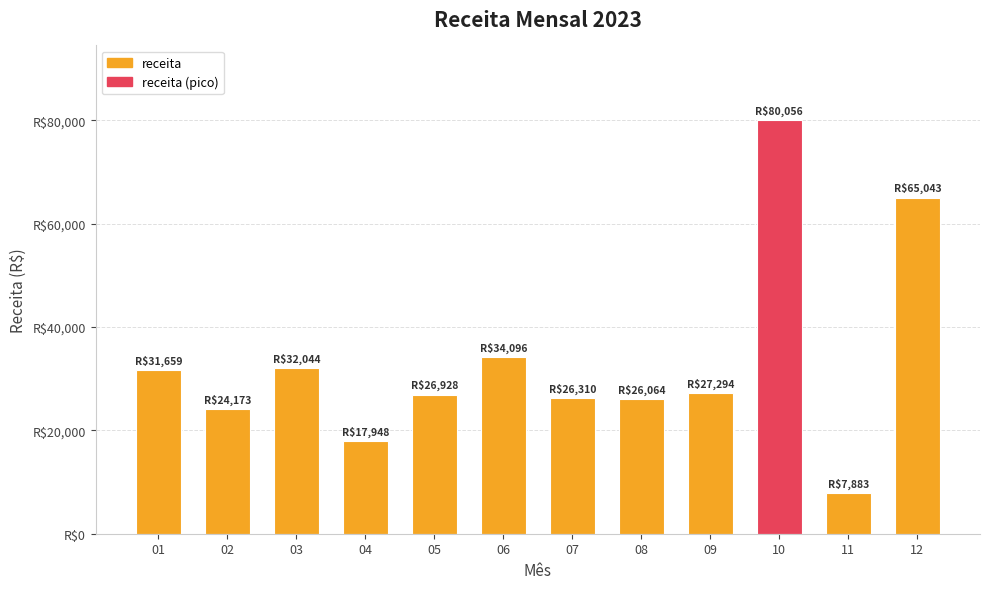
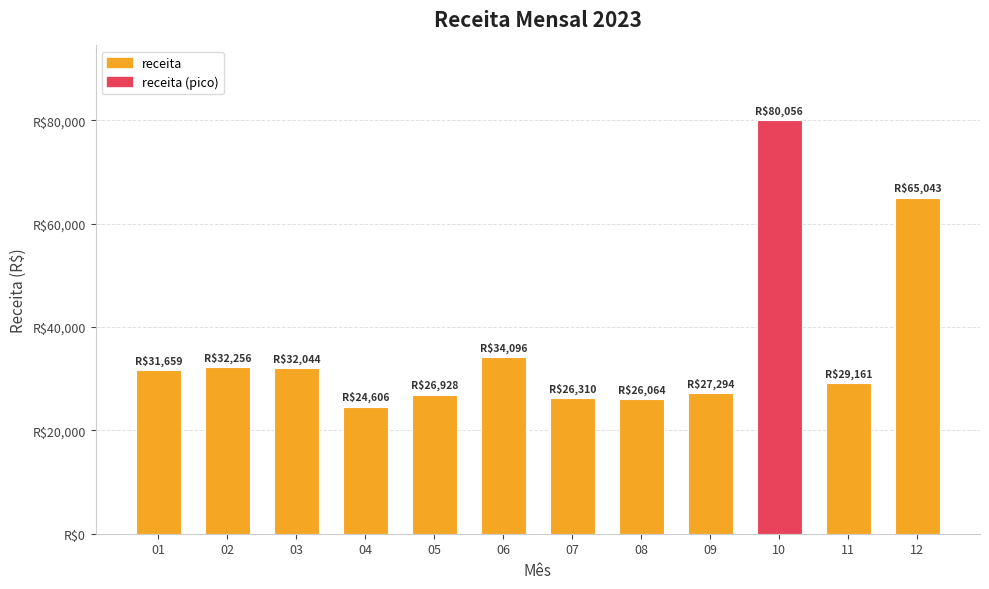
02: $24,173 -> $32,256
04: $17,948 -> $24,606
11: $7,883 -> $29,161
